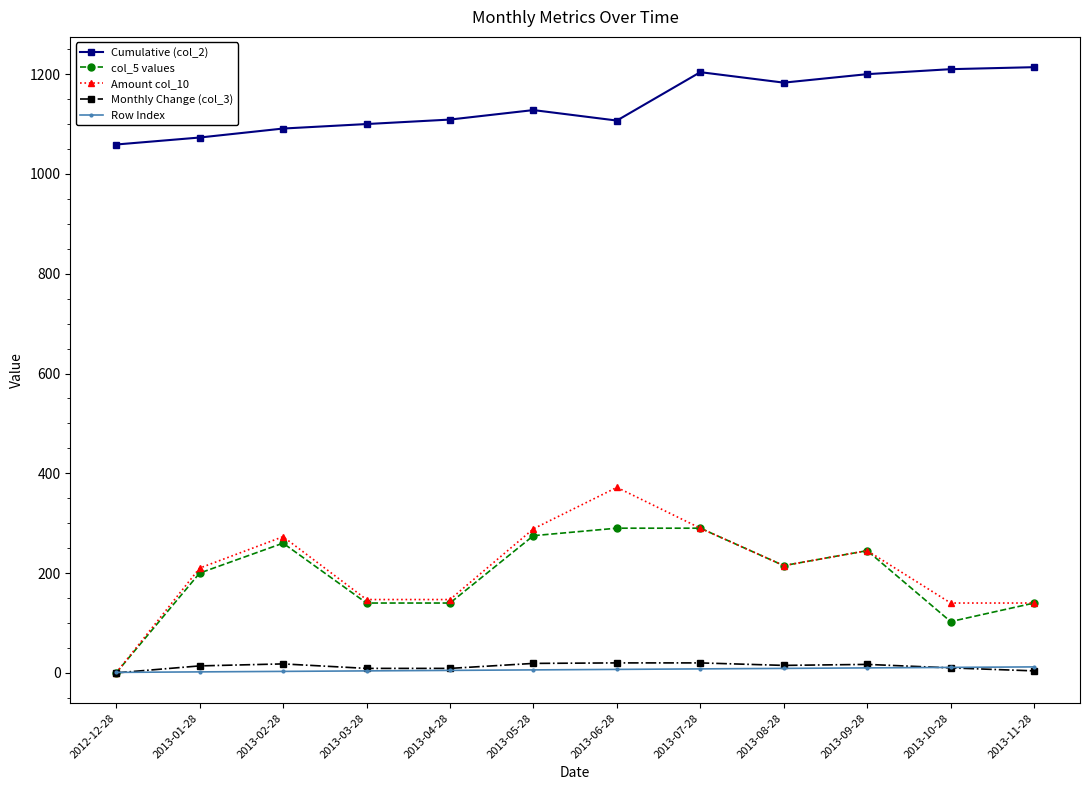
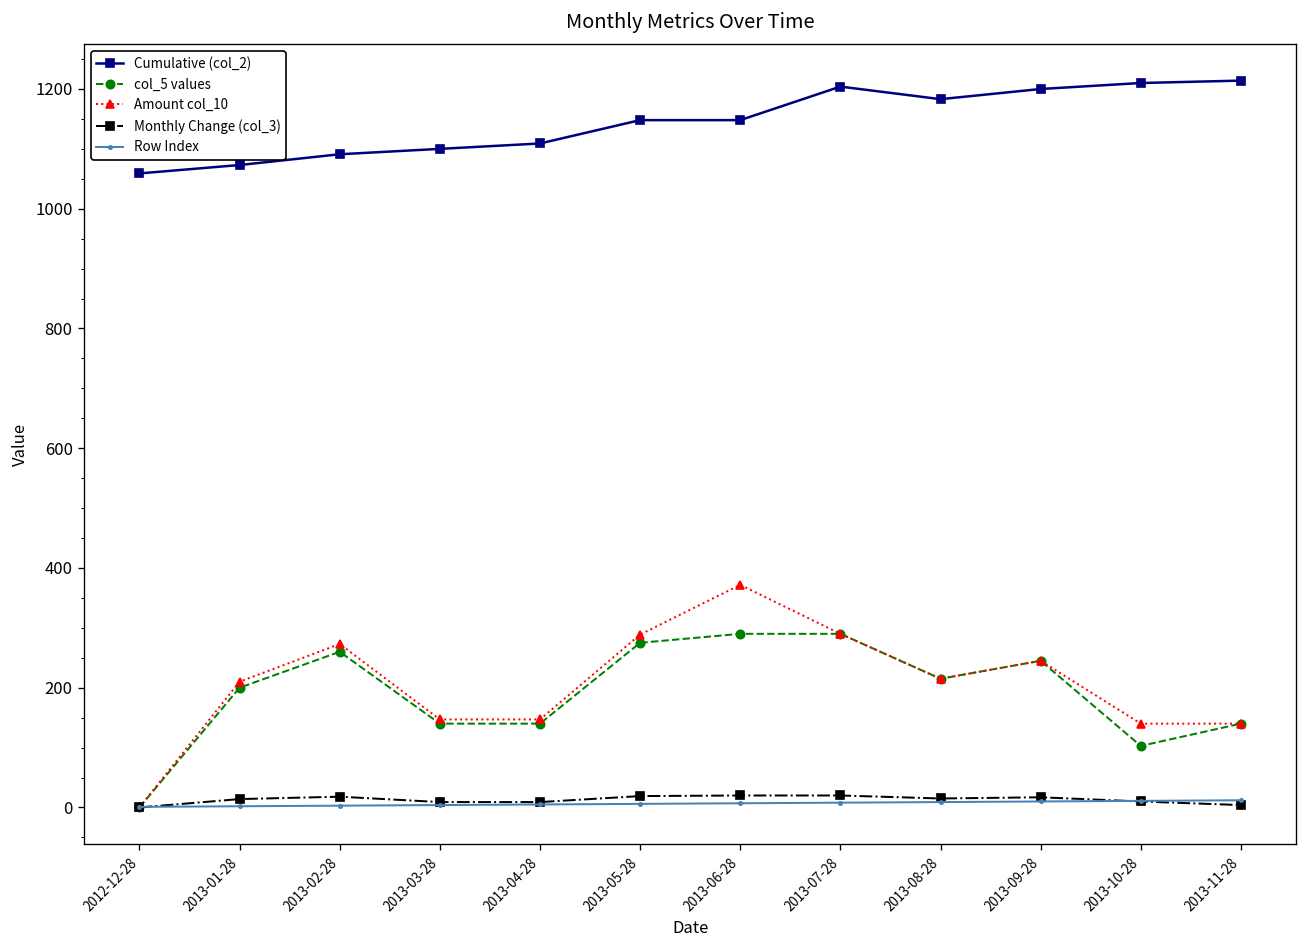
Cumulative (col_2), 2013-05-28: 1130 -> 1150
Cumulative (col_2), 2013-06-28: 1110 -> 1150
